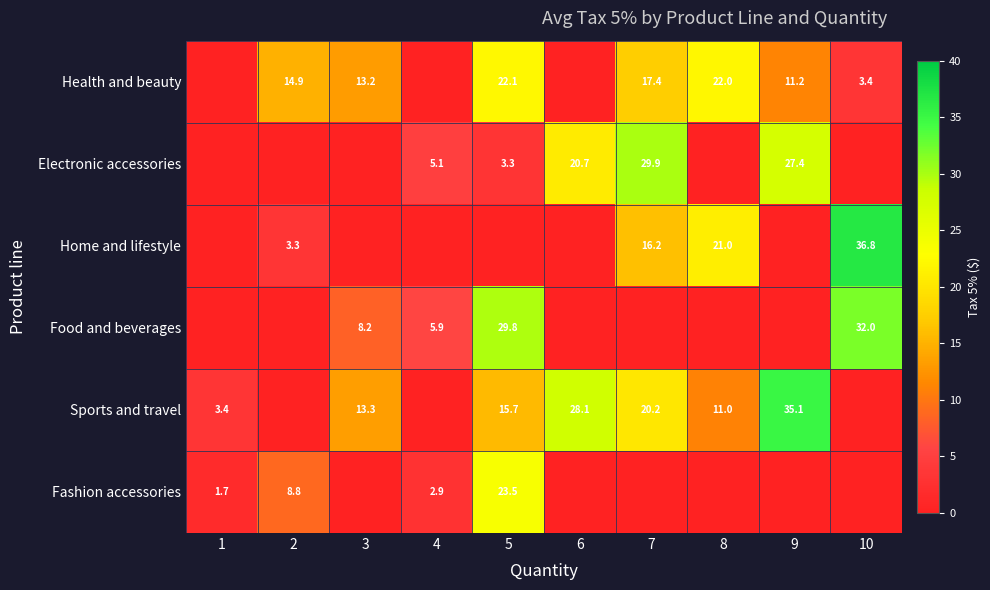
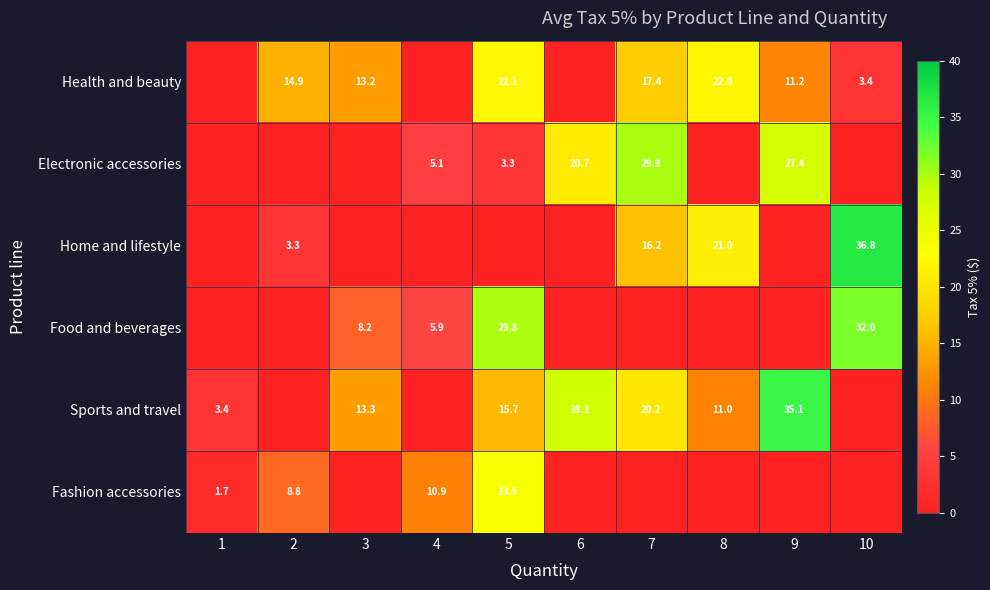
Fashion accessories, 4: 2.9 -> 10.9
